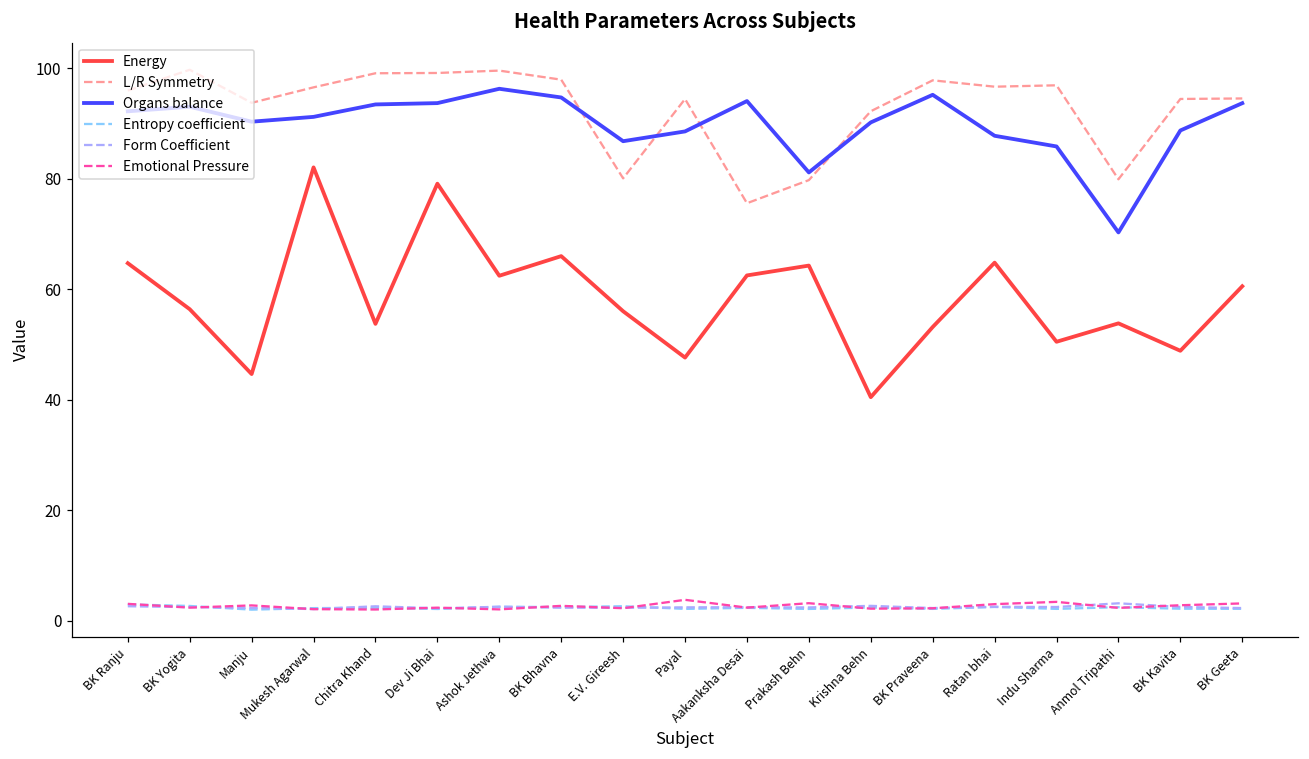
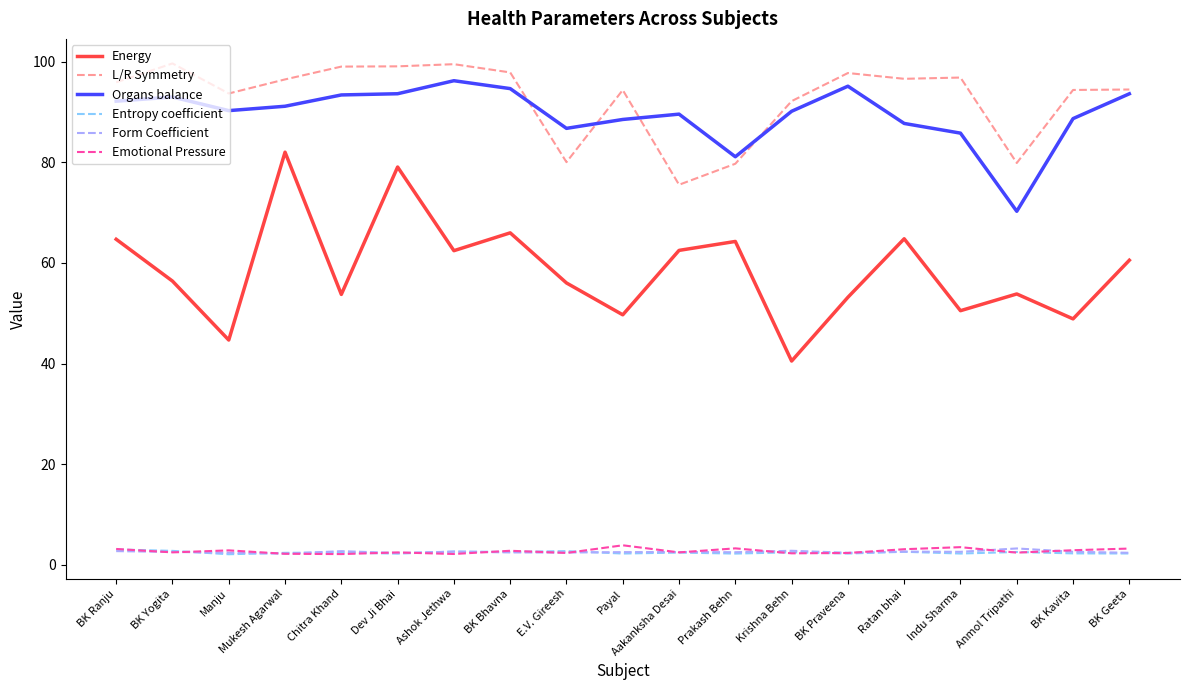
Energy, Payal: 48 -> 50
Organs balance, Aakanksha Desai: 94 -> 90
